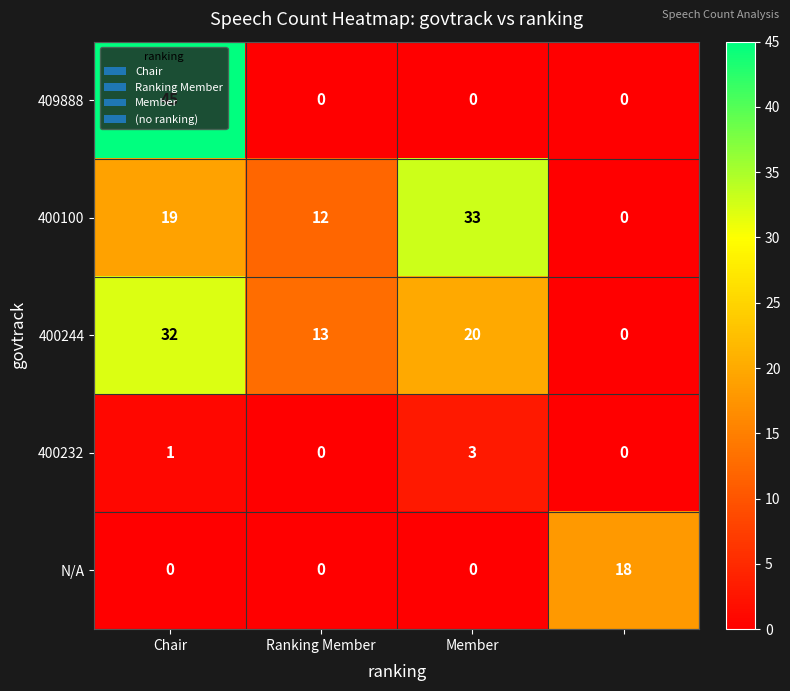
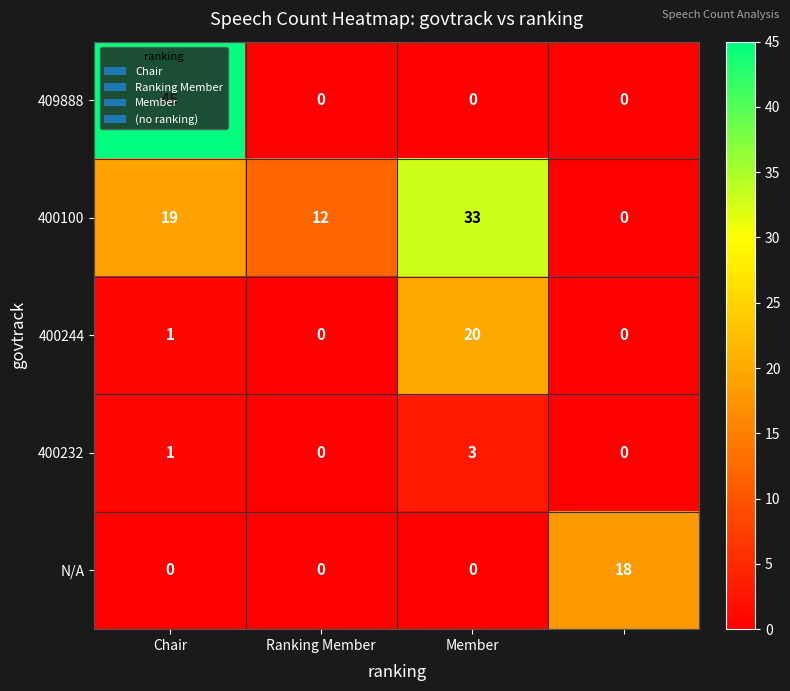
400244, Chair: 32 -> 1
400244, Ranking Member: 13 -> 0
